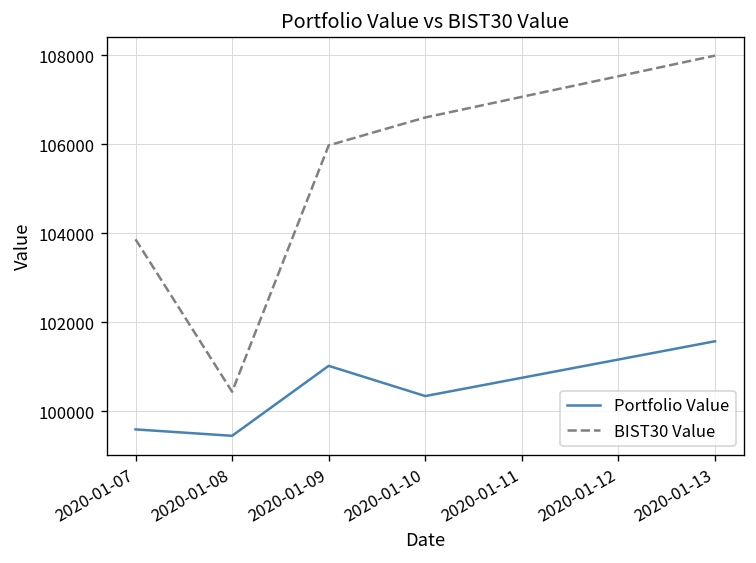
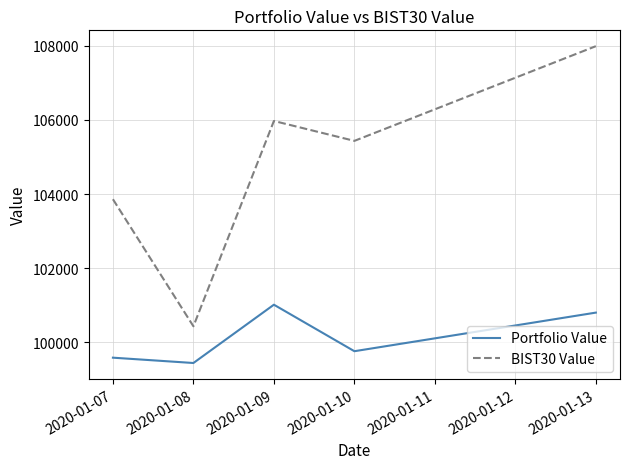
Portfolio Value, 2020-01-10: 100300 -> 99800
BIST30 Value, 2020-01-10: 106600 -> 105400
Portfolio Value, 2020-01-13: 101600 -> 100800
